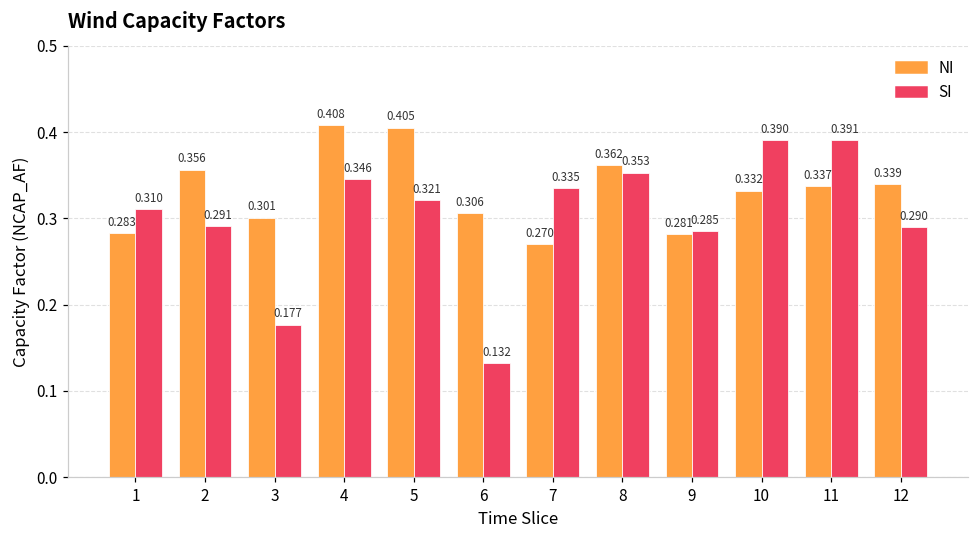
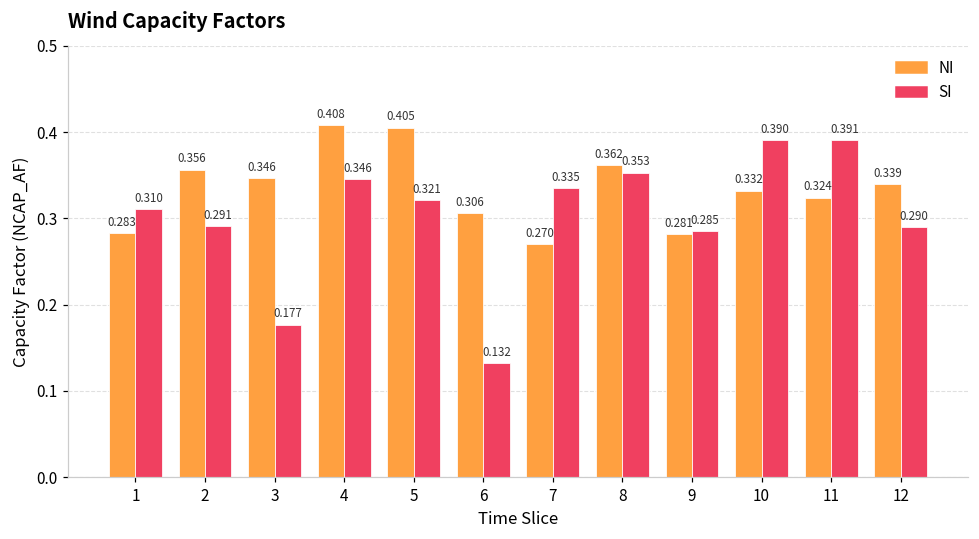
NI, 3: 0.301 -> 0.346
NI, 11: 0.337 -> 0.324
